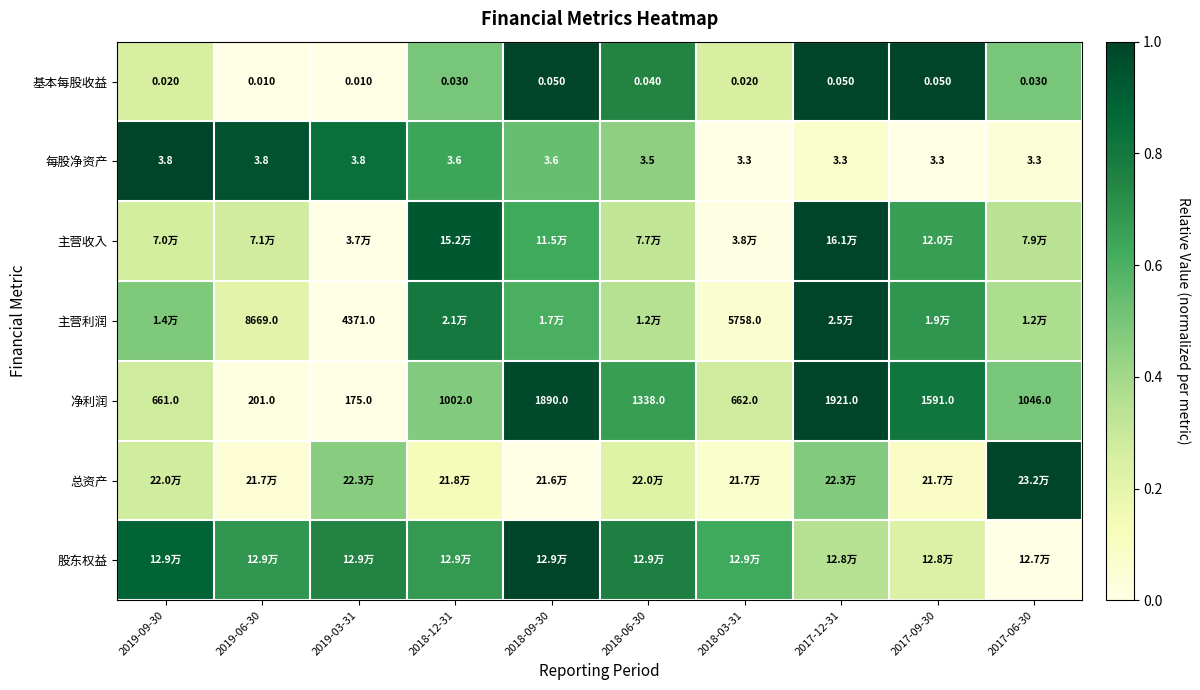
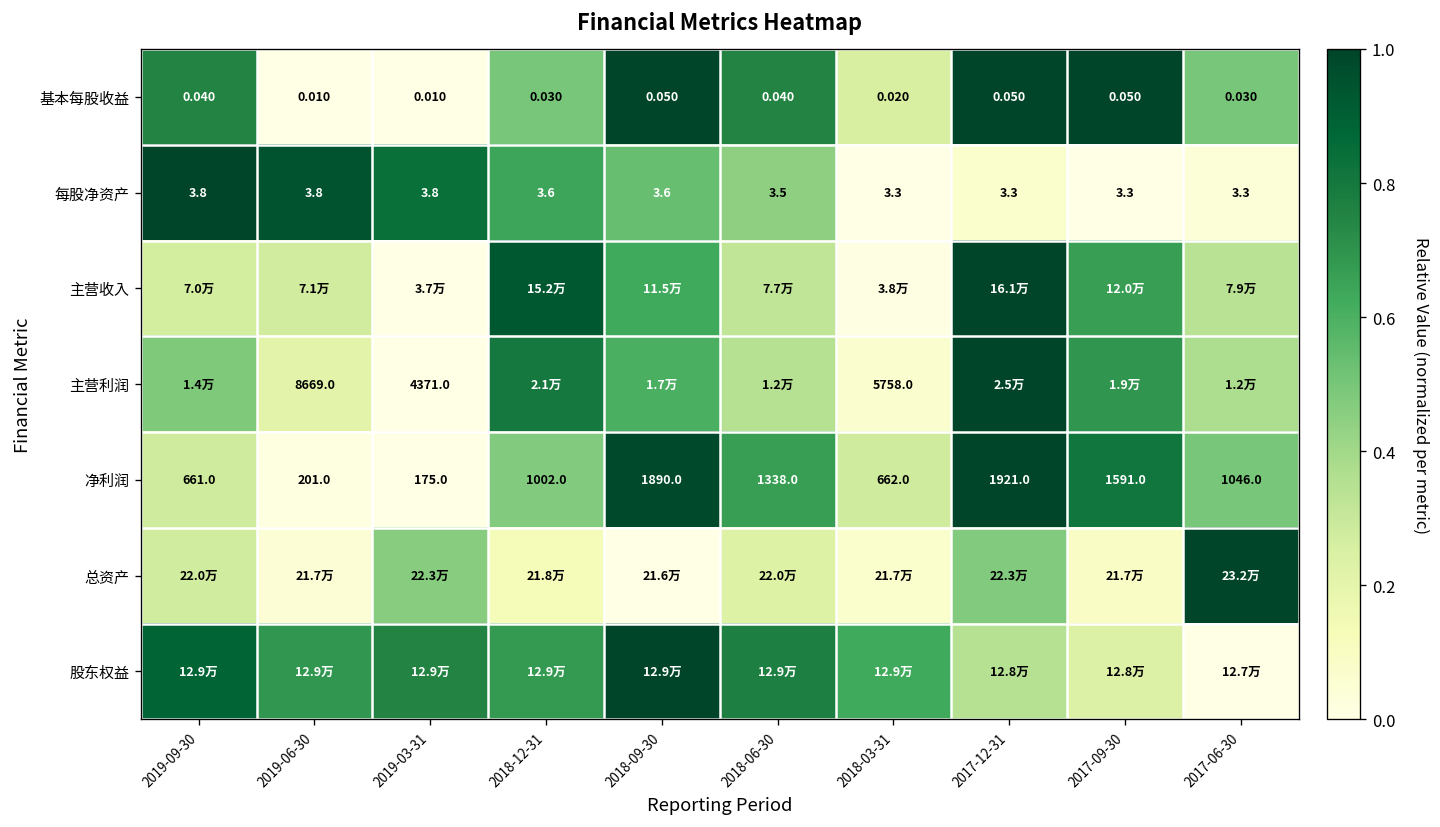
基本每股收益, 2019-09-30: 0.020 -> 0.040
